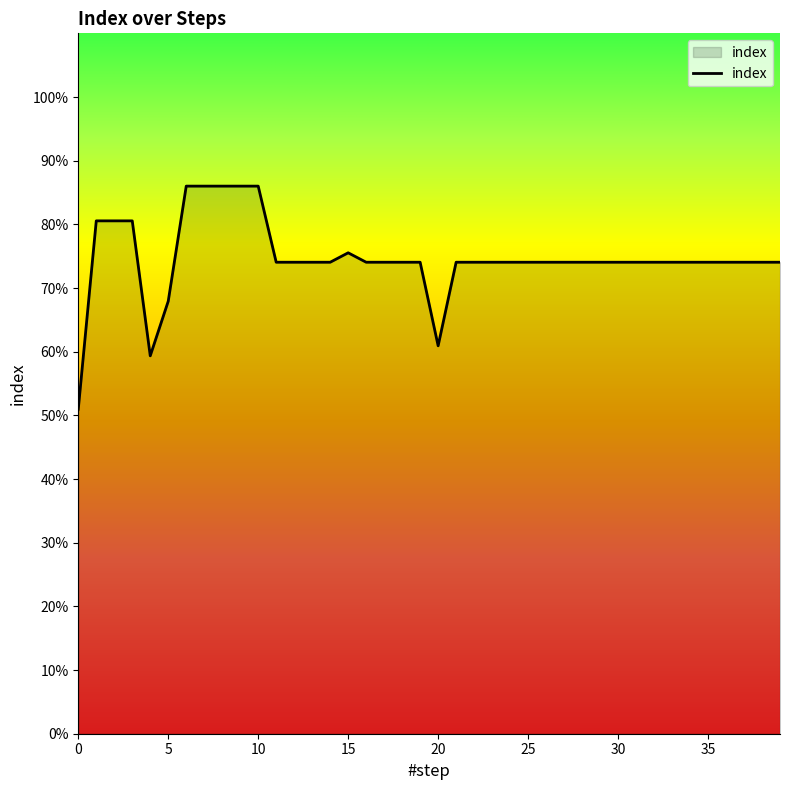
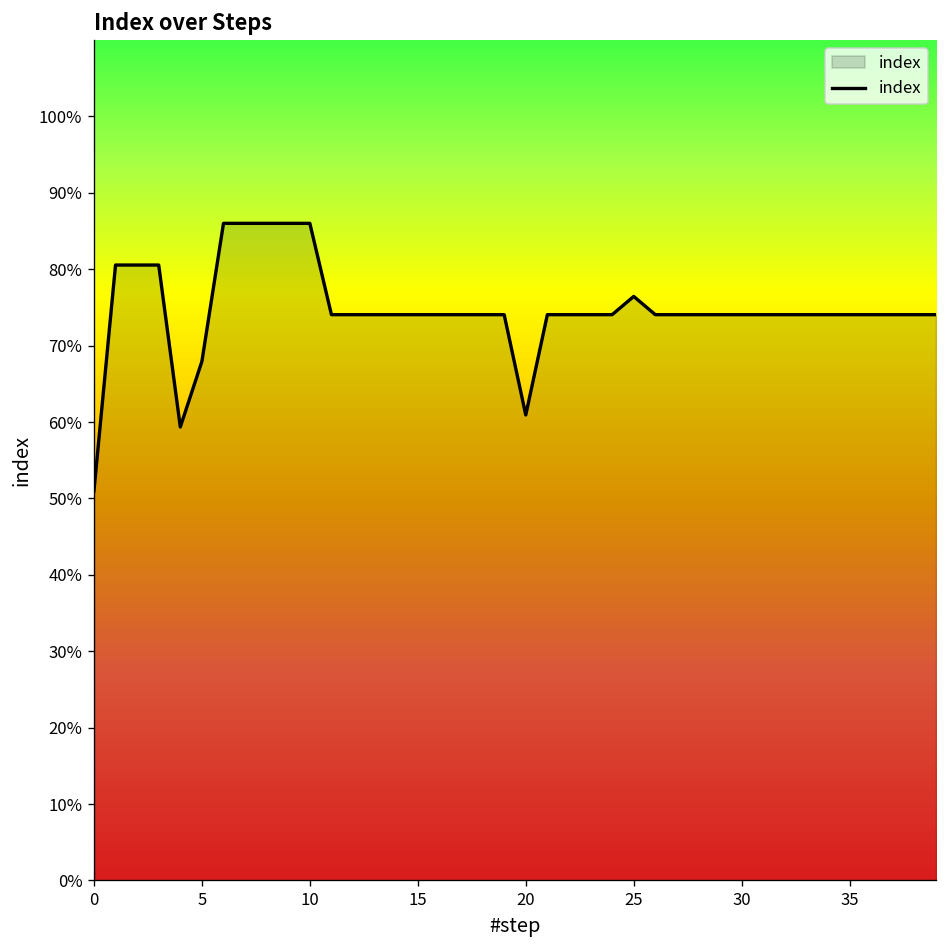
15: 76% -> 74%
25: 74% -> 76%
